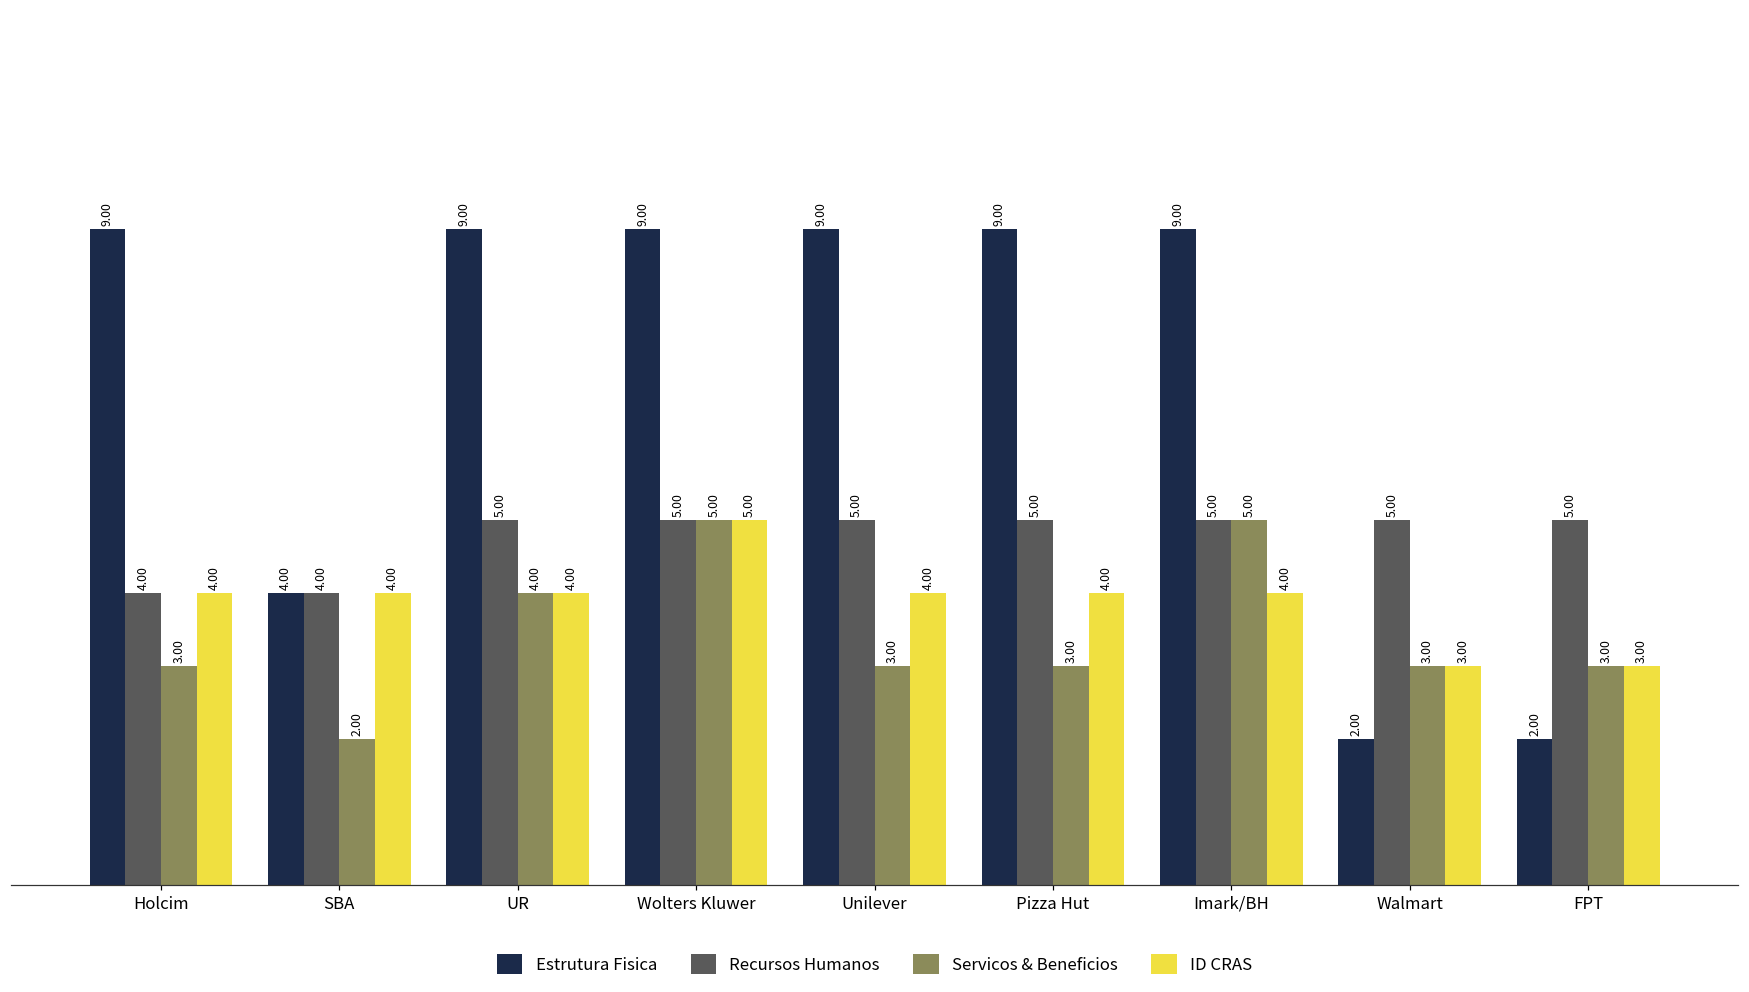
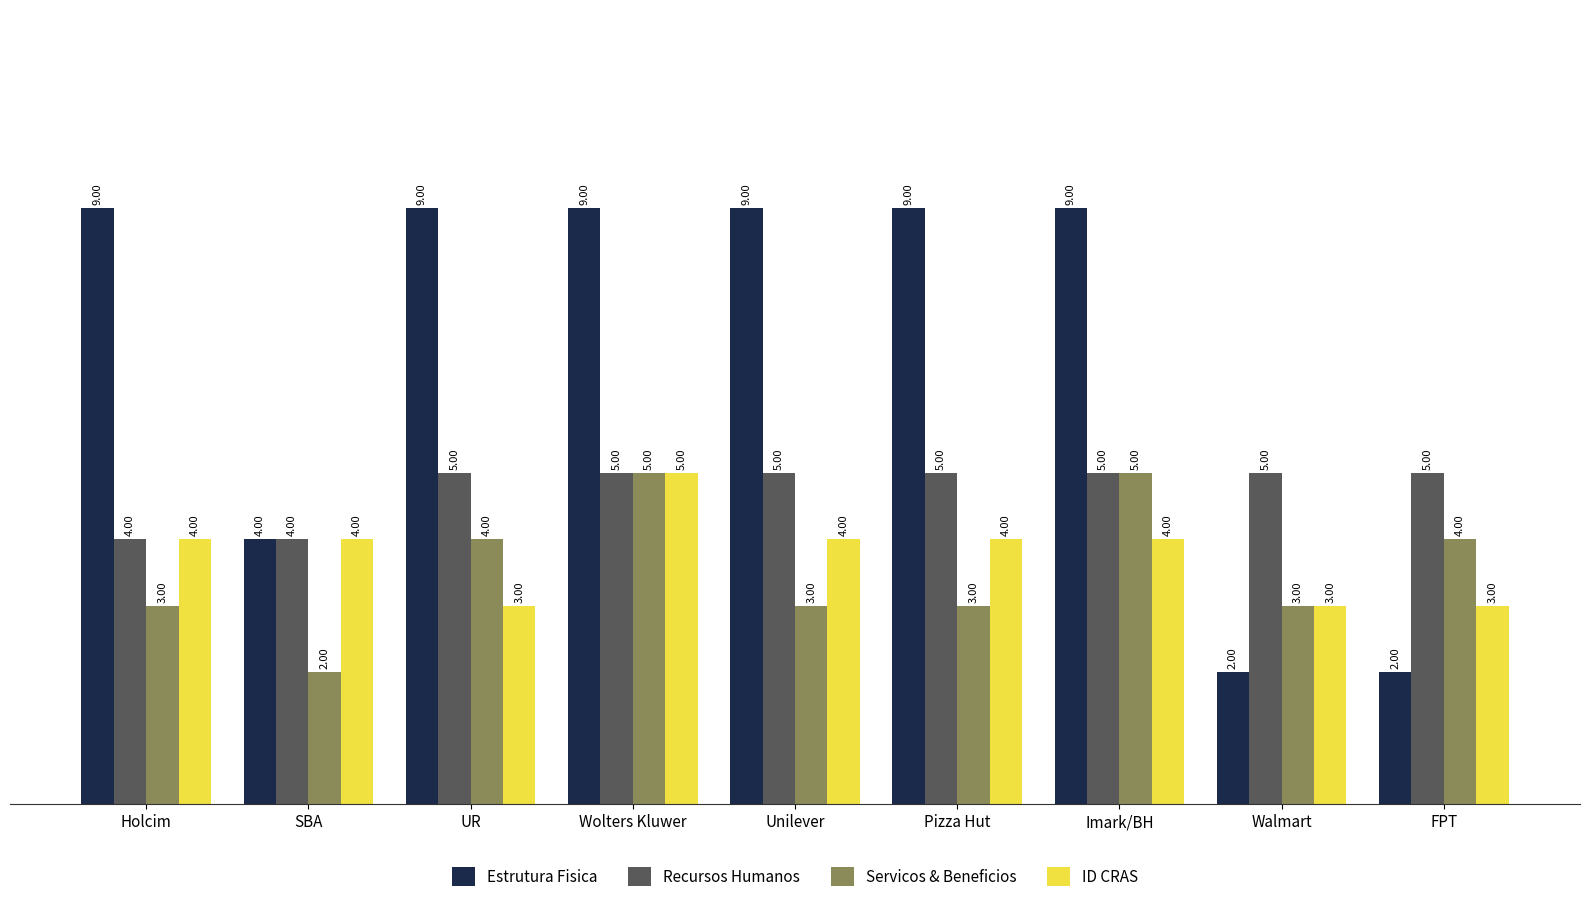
ID CRAS, UR: 4.00 -> 3.00
Servicos & Beneficios, FPT: 3.00 -> 4.00
